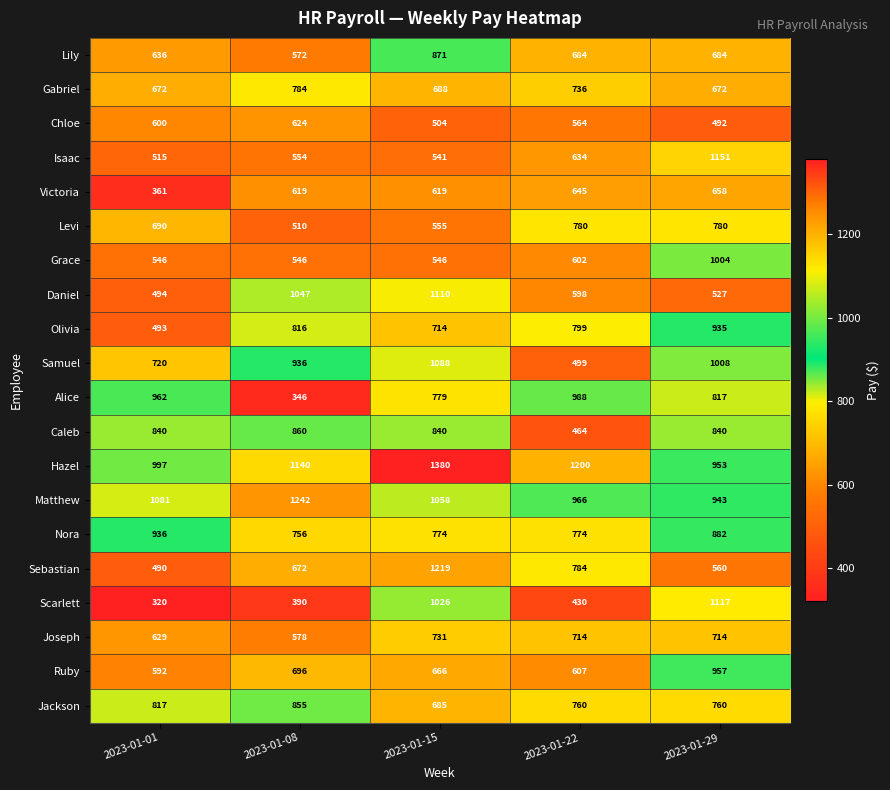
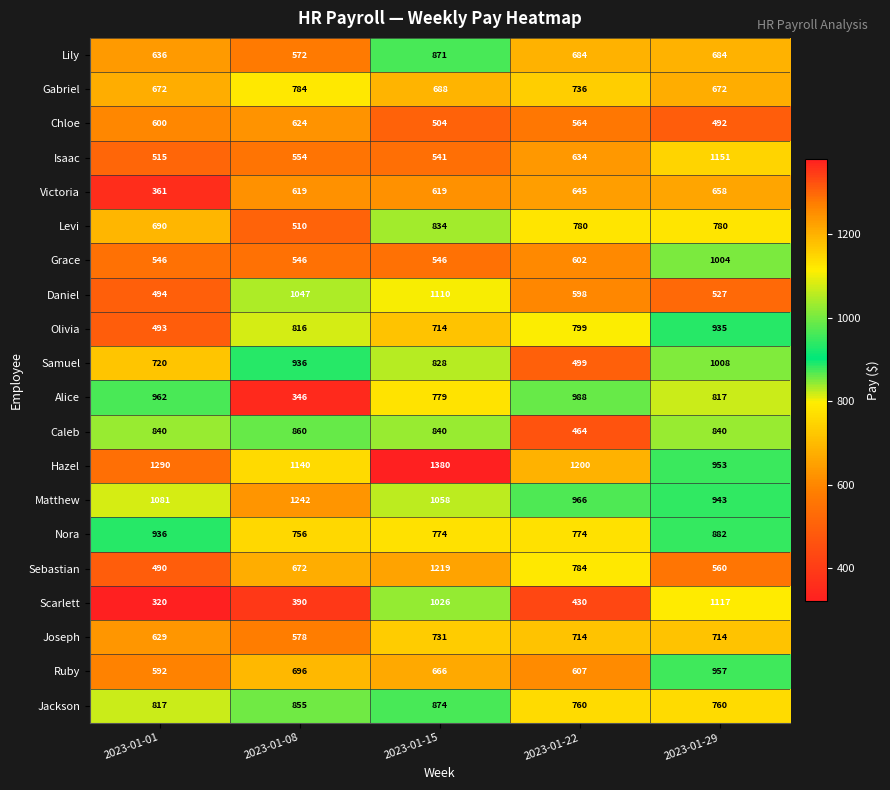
Levi, 2023-01-15: 555 -> 834
Samuel, 2023-01-15: 1088 -> 828
Hazel, 2023-01-01: 997 -> 1290
Jackson, 2023-01-15: 685 -> 874
